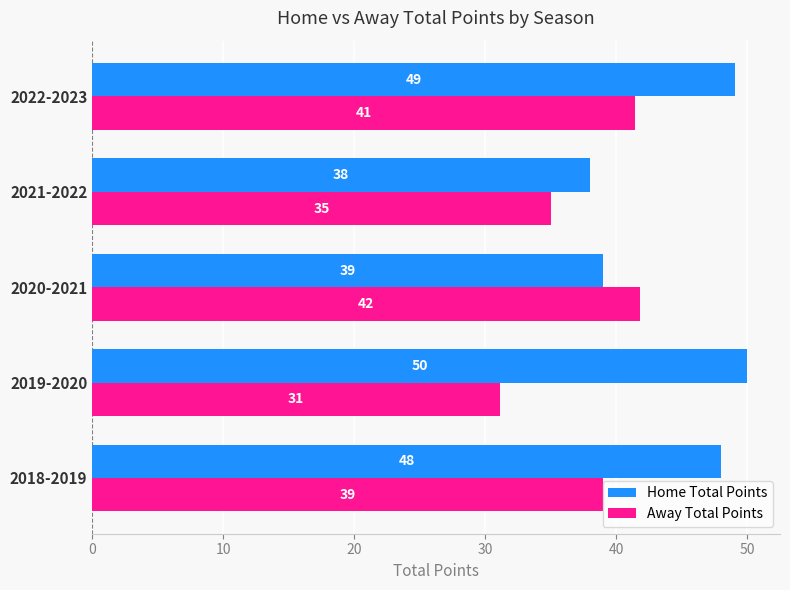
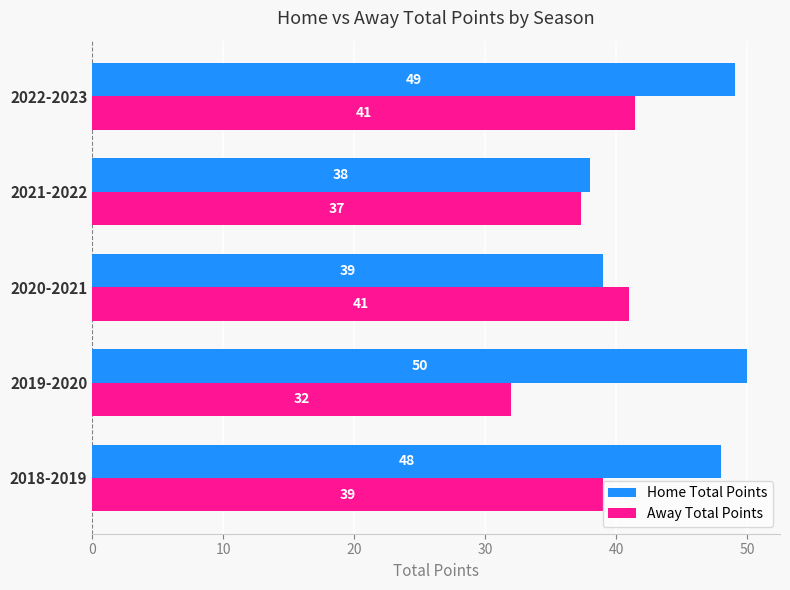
Away Total Points, 2021-2022: 35 -> 37
Away Total Points, 2020-2021: 42 -> 41
Away Total Points, 2019-2020: 31 -> 32
